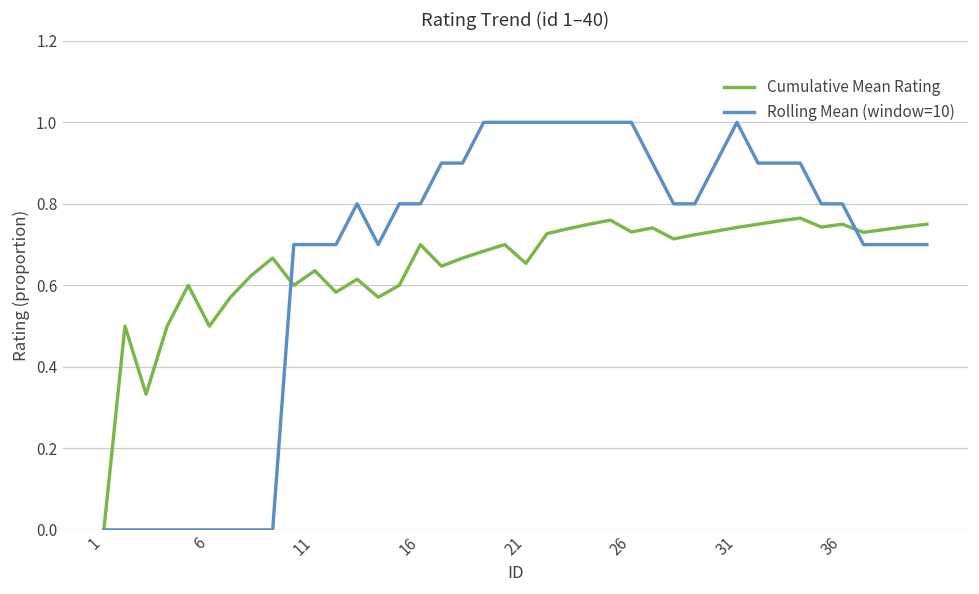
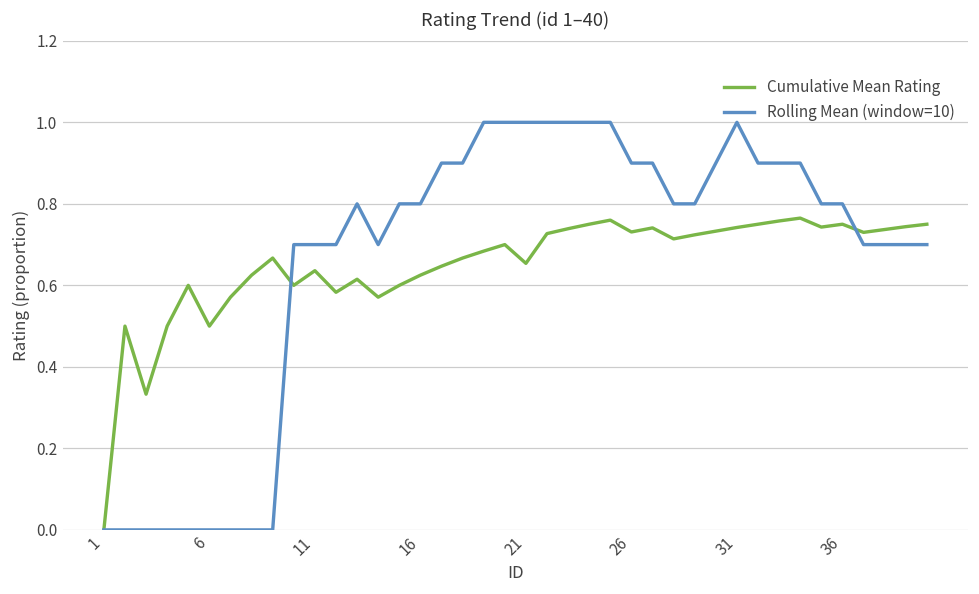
Cumulative Mean Rating, 16: 0.70 -> 0.63
Rolling Mean (window=10), 26: 1.0 -> 0.9
